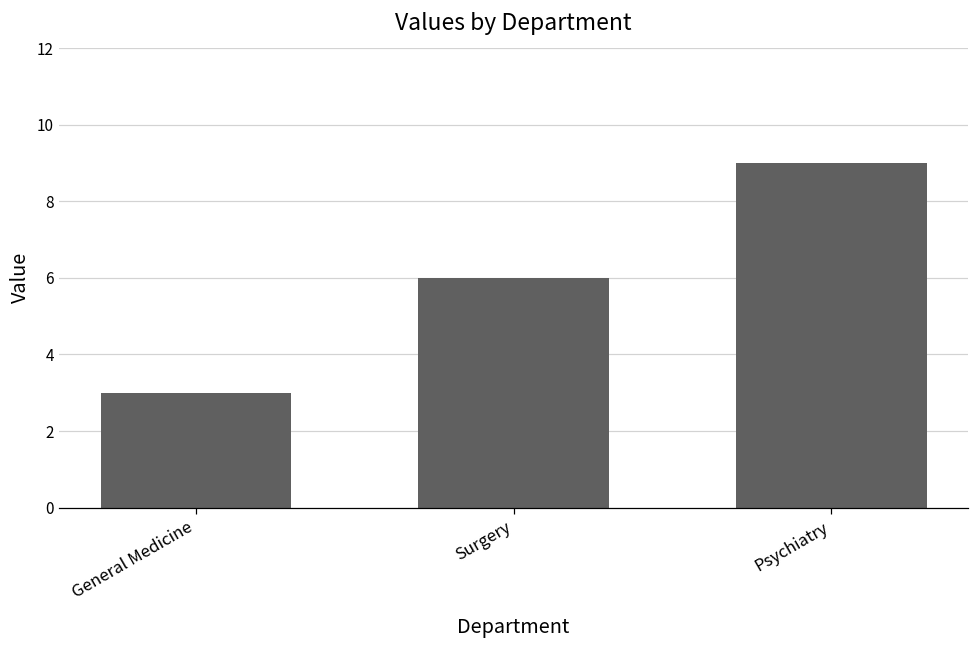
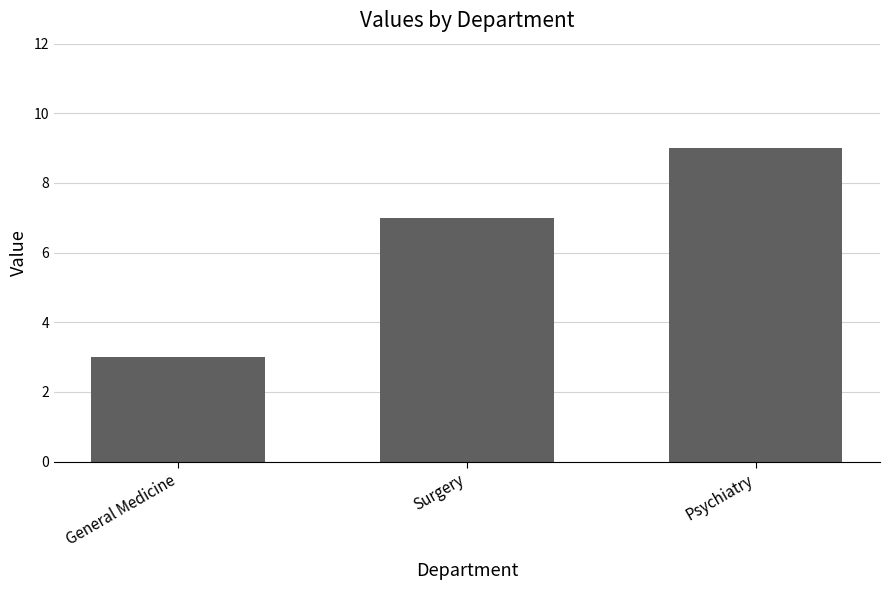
Surgery: 6 -> 7
